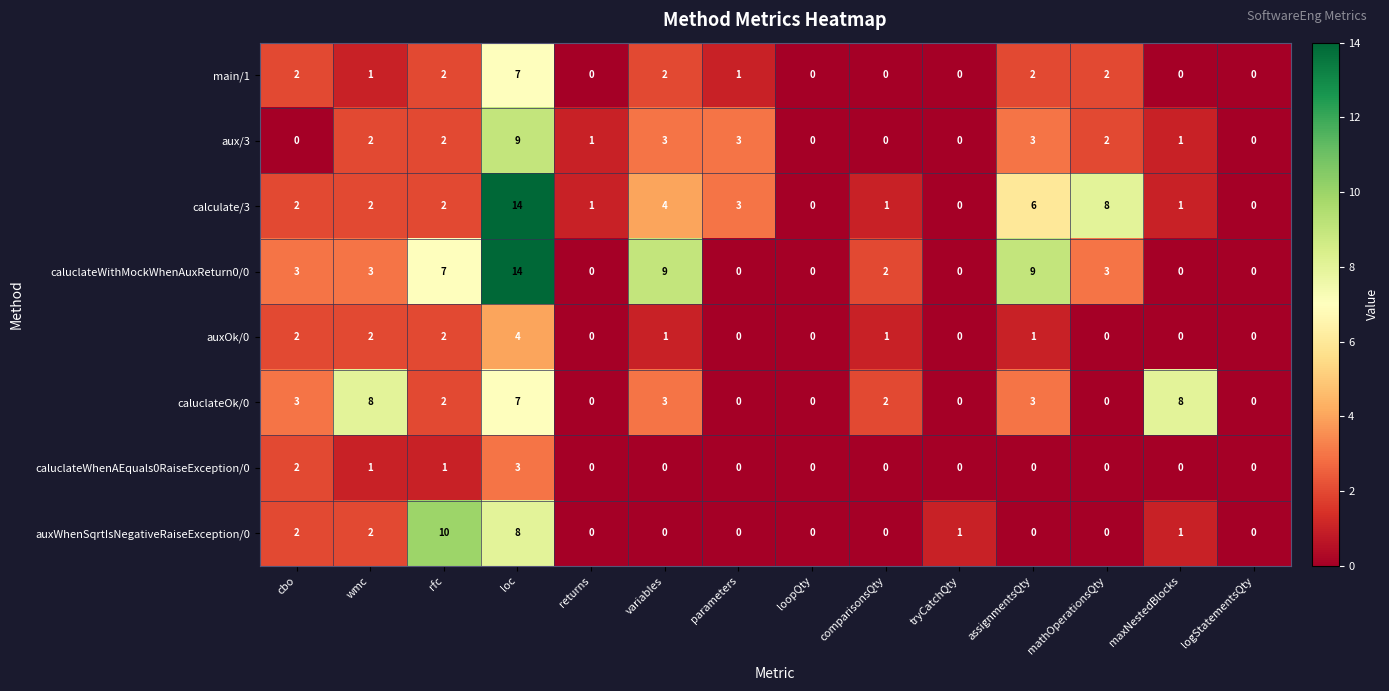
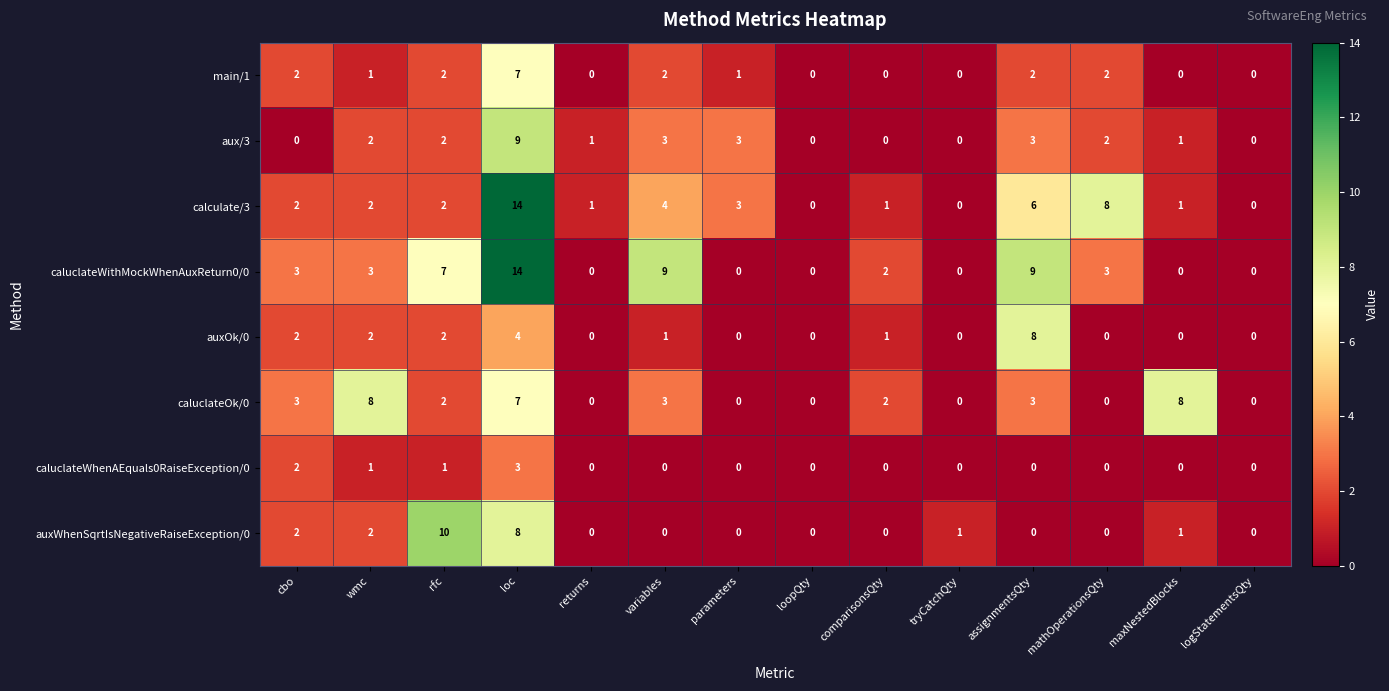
auxOk/0, assignmentsQty: 1 -> 8
